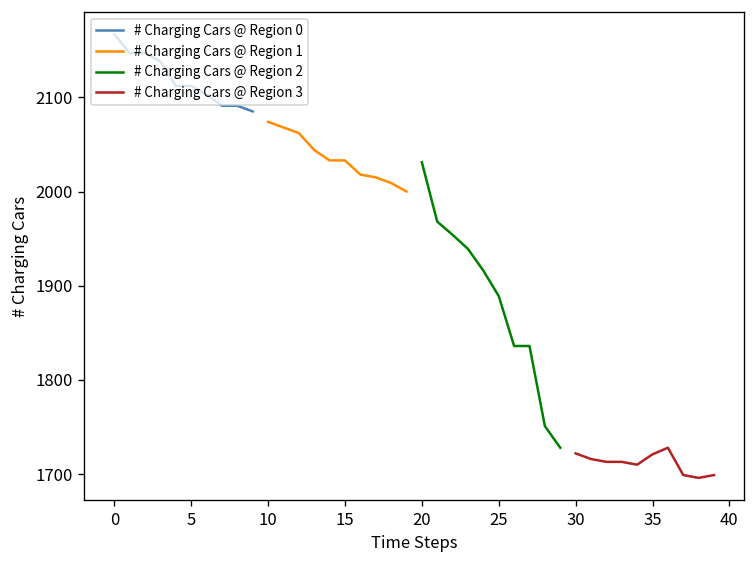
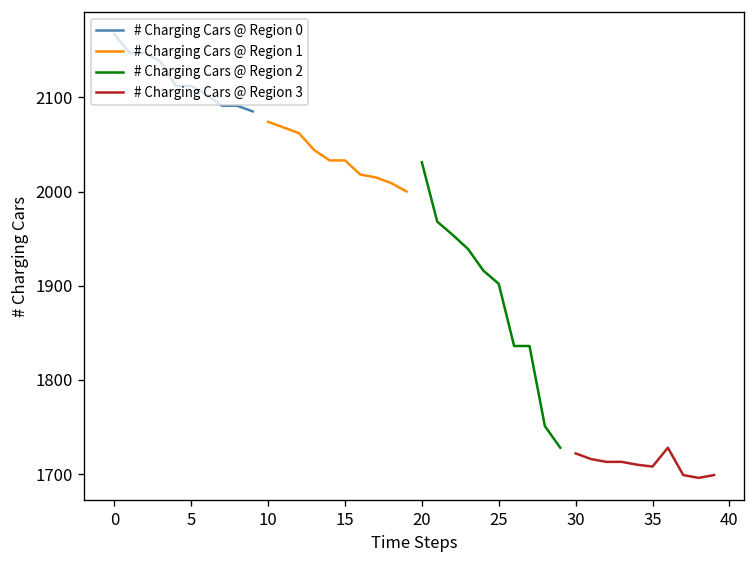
# Charging Cars @ Region 2, 25: 1890 -> 1900
# Charging Cars @ Region 3, 35: 1720 -> 1710
